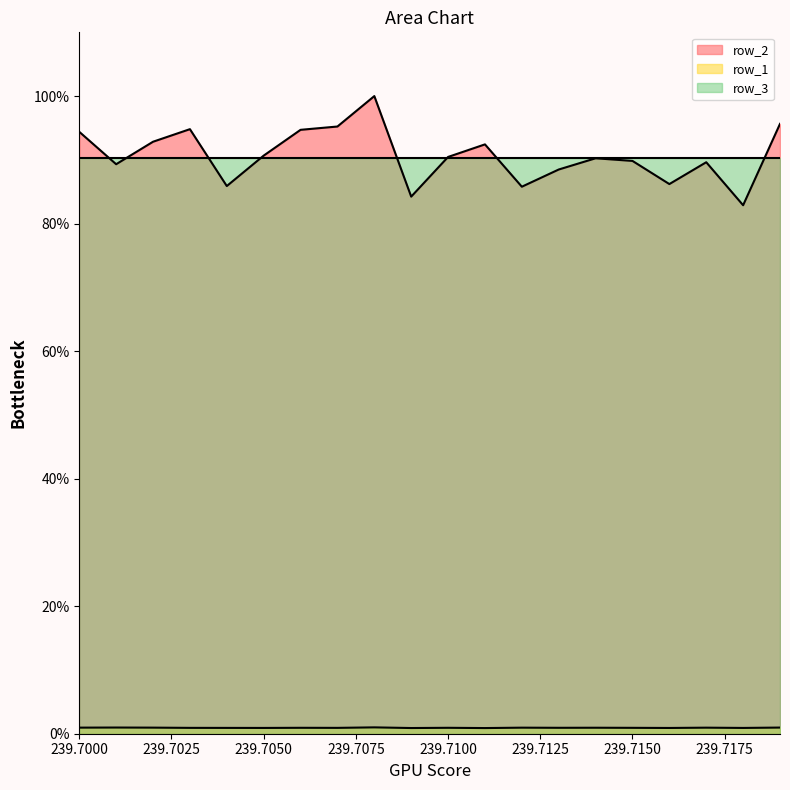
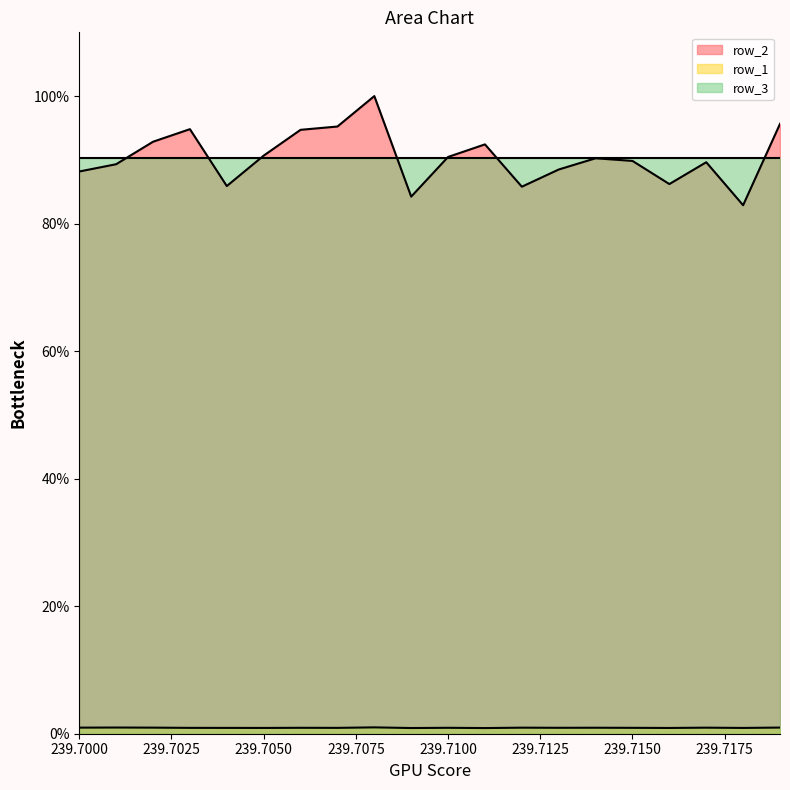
row_2, 239.7000: 94% -> 88%
